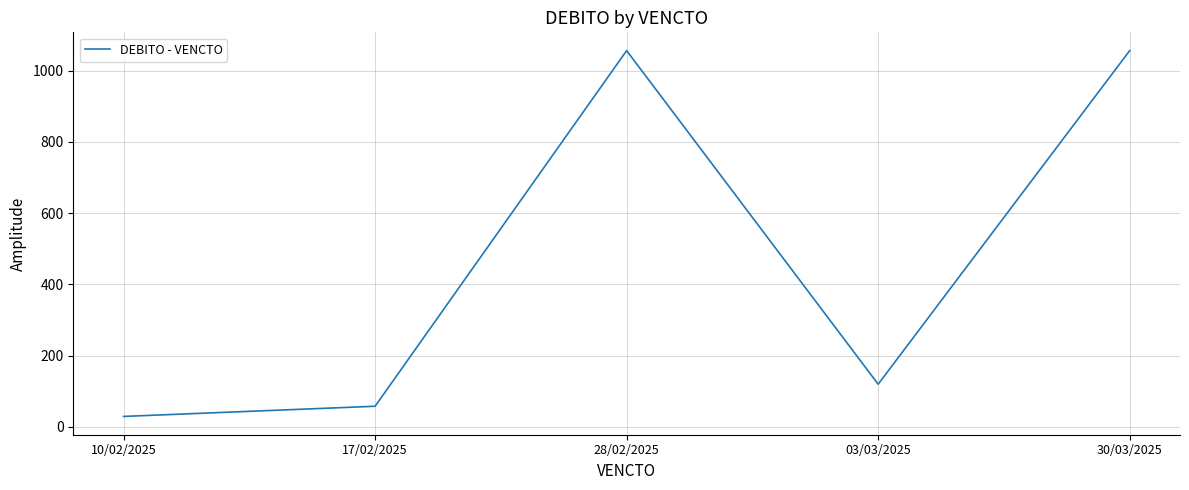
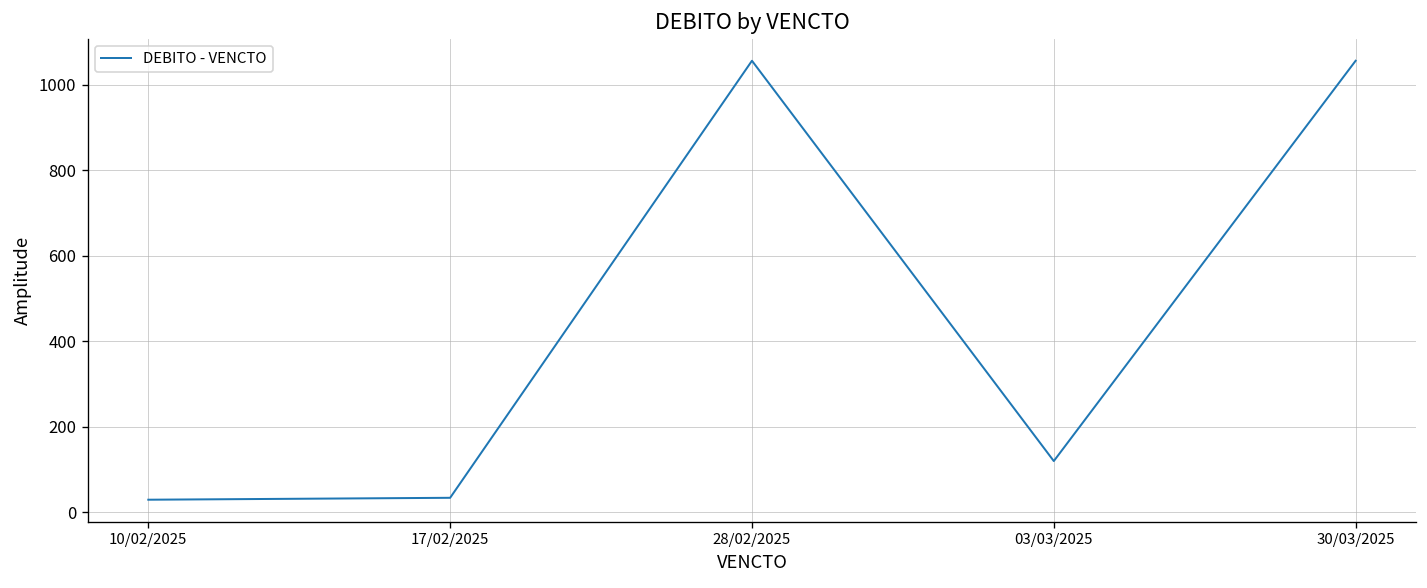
17/02/2025: 60 -> 30
